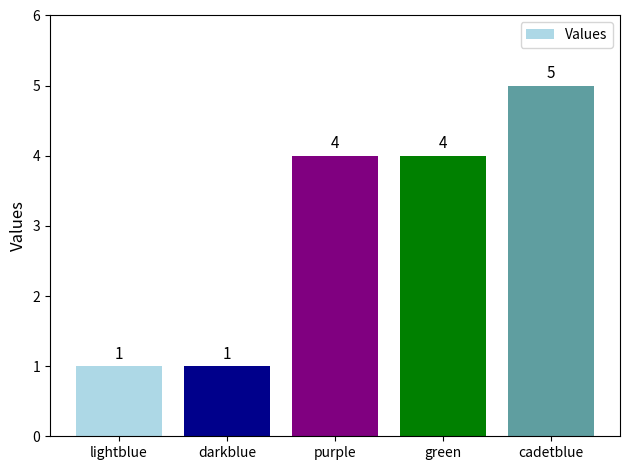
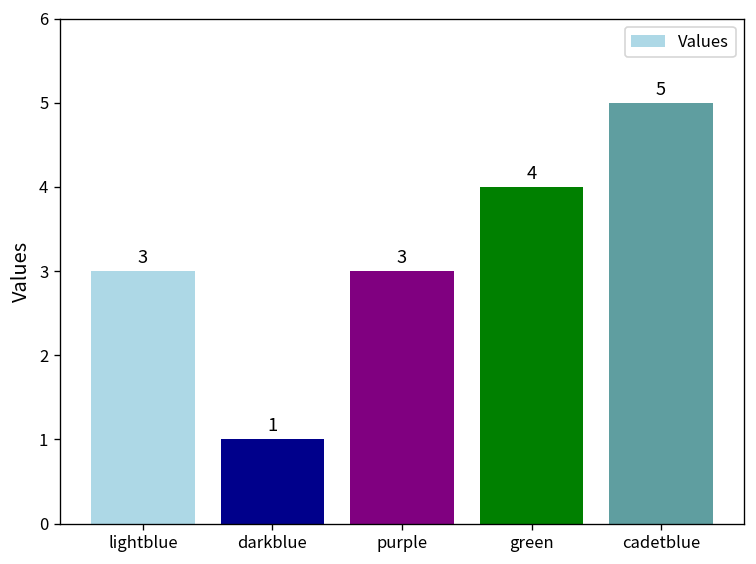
lightblue: 1 -> 3
purple: 4 -> 3
